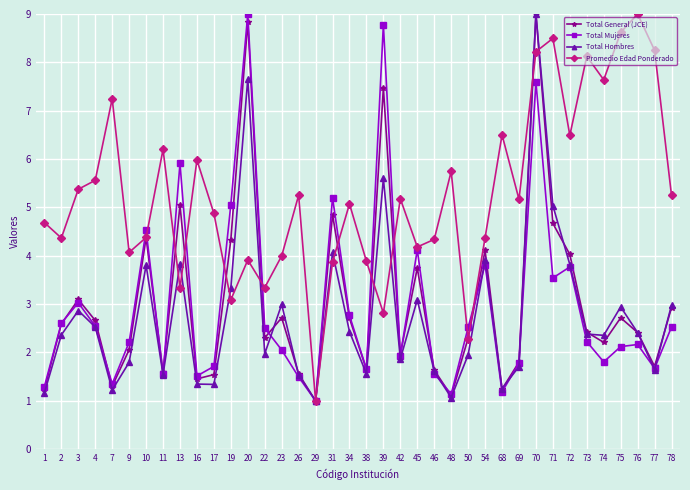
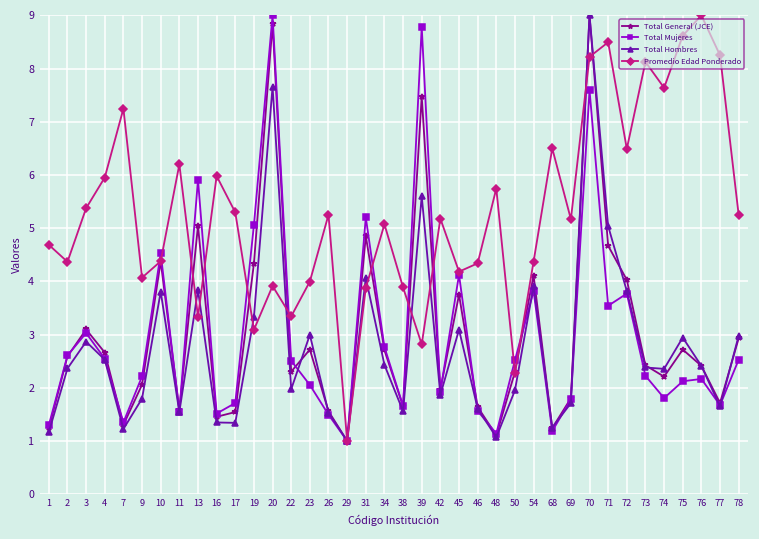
Promedio Edad Ponderado, 4: 5.6 -> 6.0
Promedio Edad Ponderado, 17: 4.9 -> 5.3
